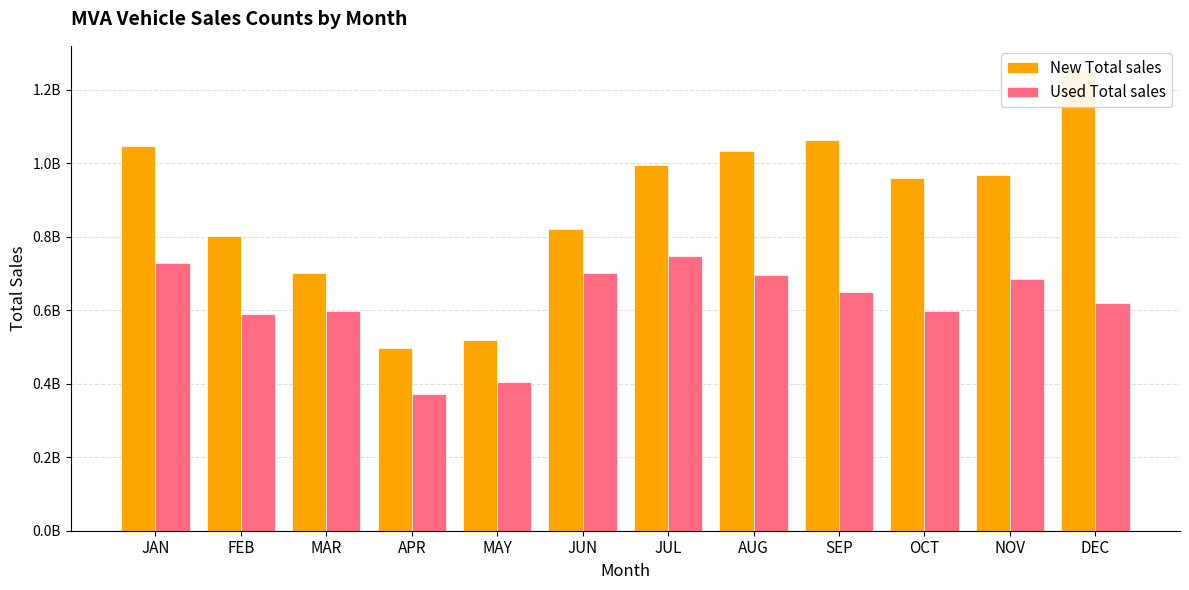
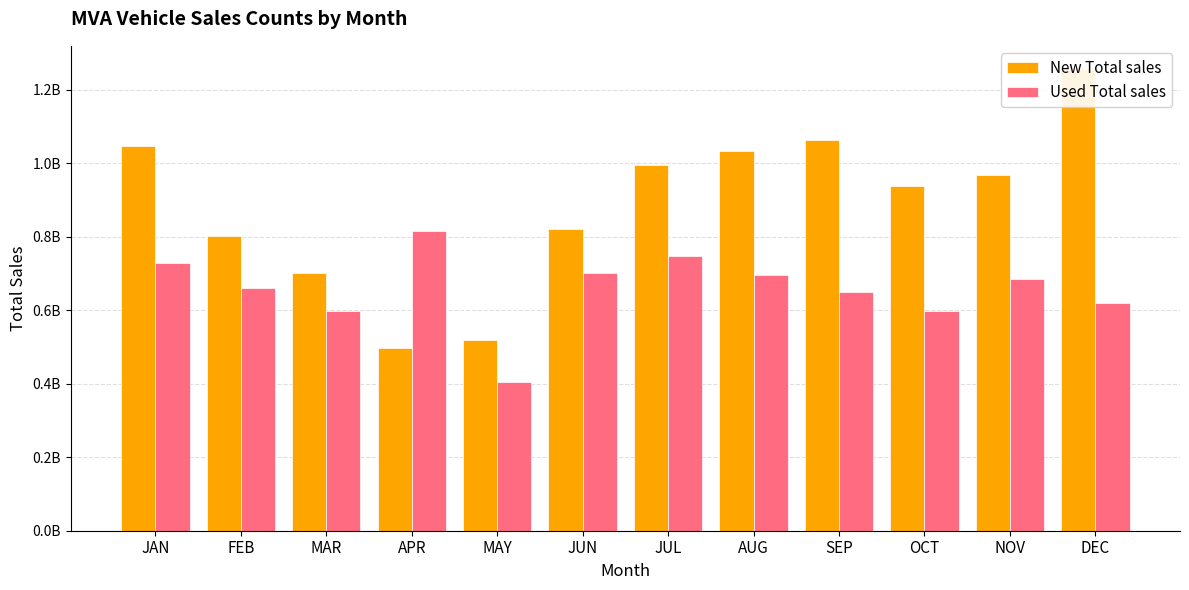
Used Total sales, FEB: 590000000 -> 660000000
Used Total sales, APR: 370000000 -> 810000000
New Total sales, OCT: 960000000 -> 940000000
